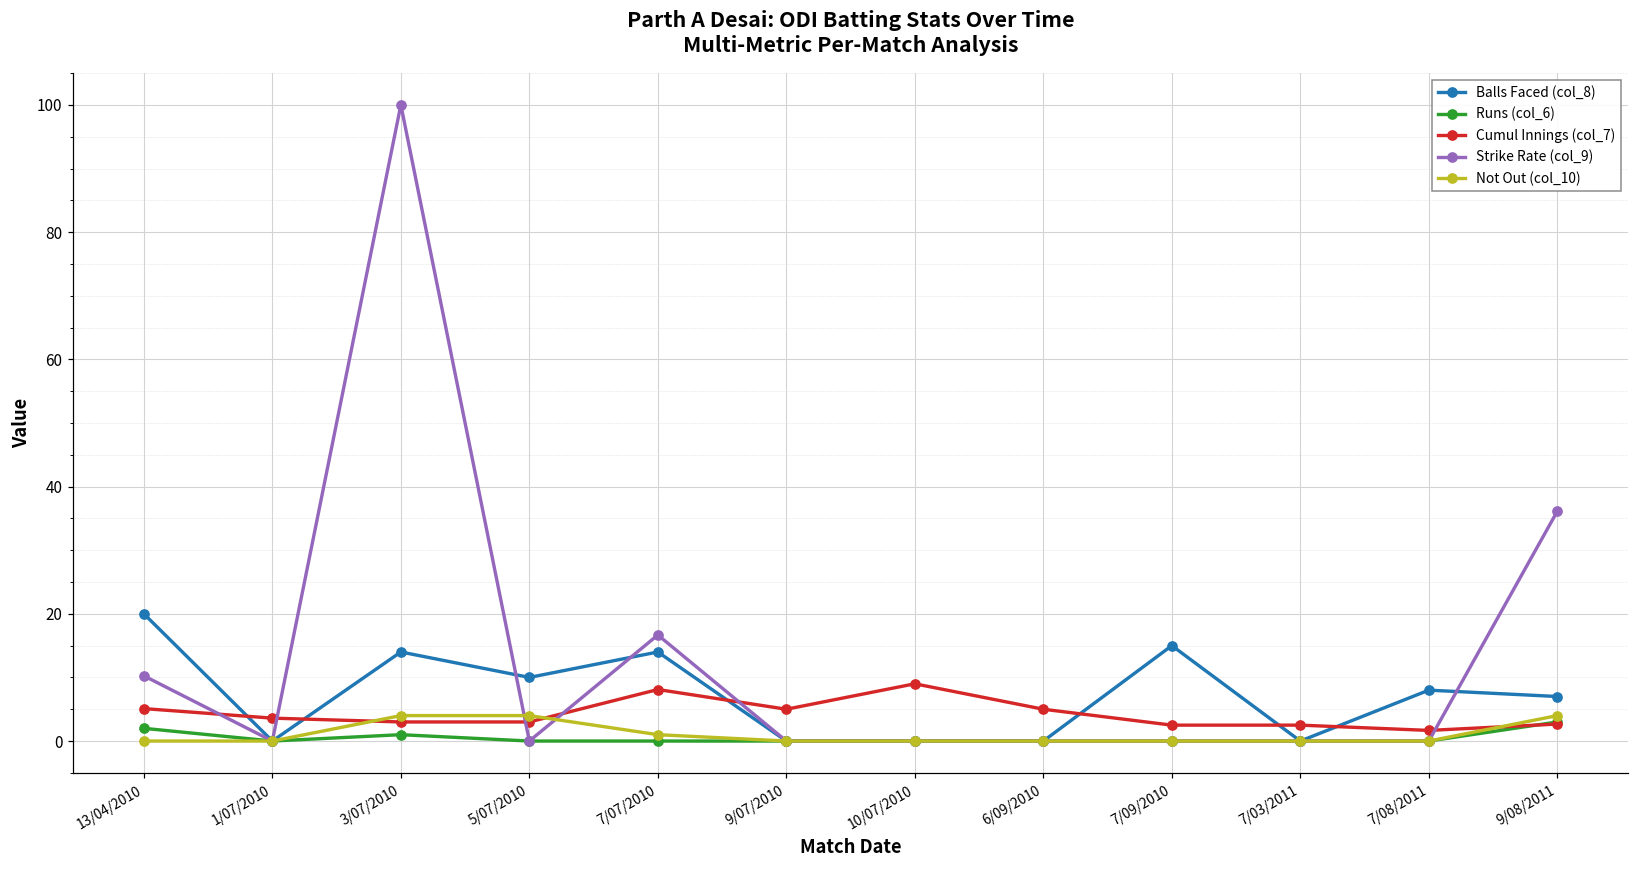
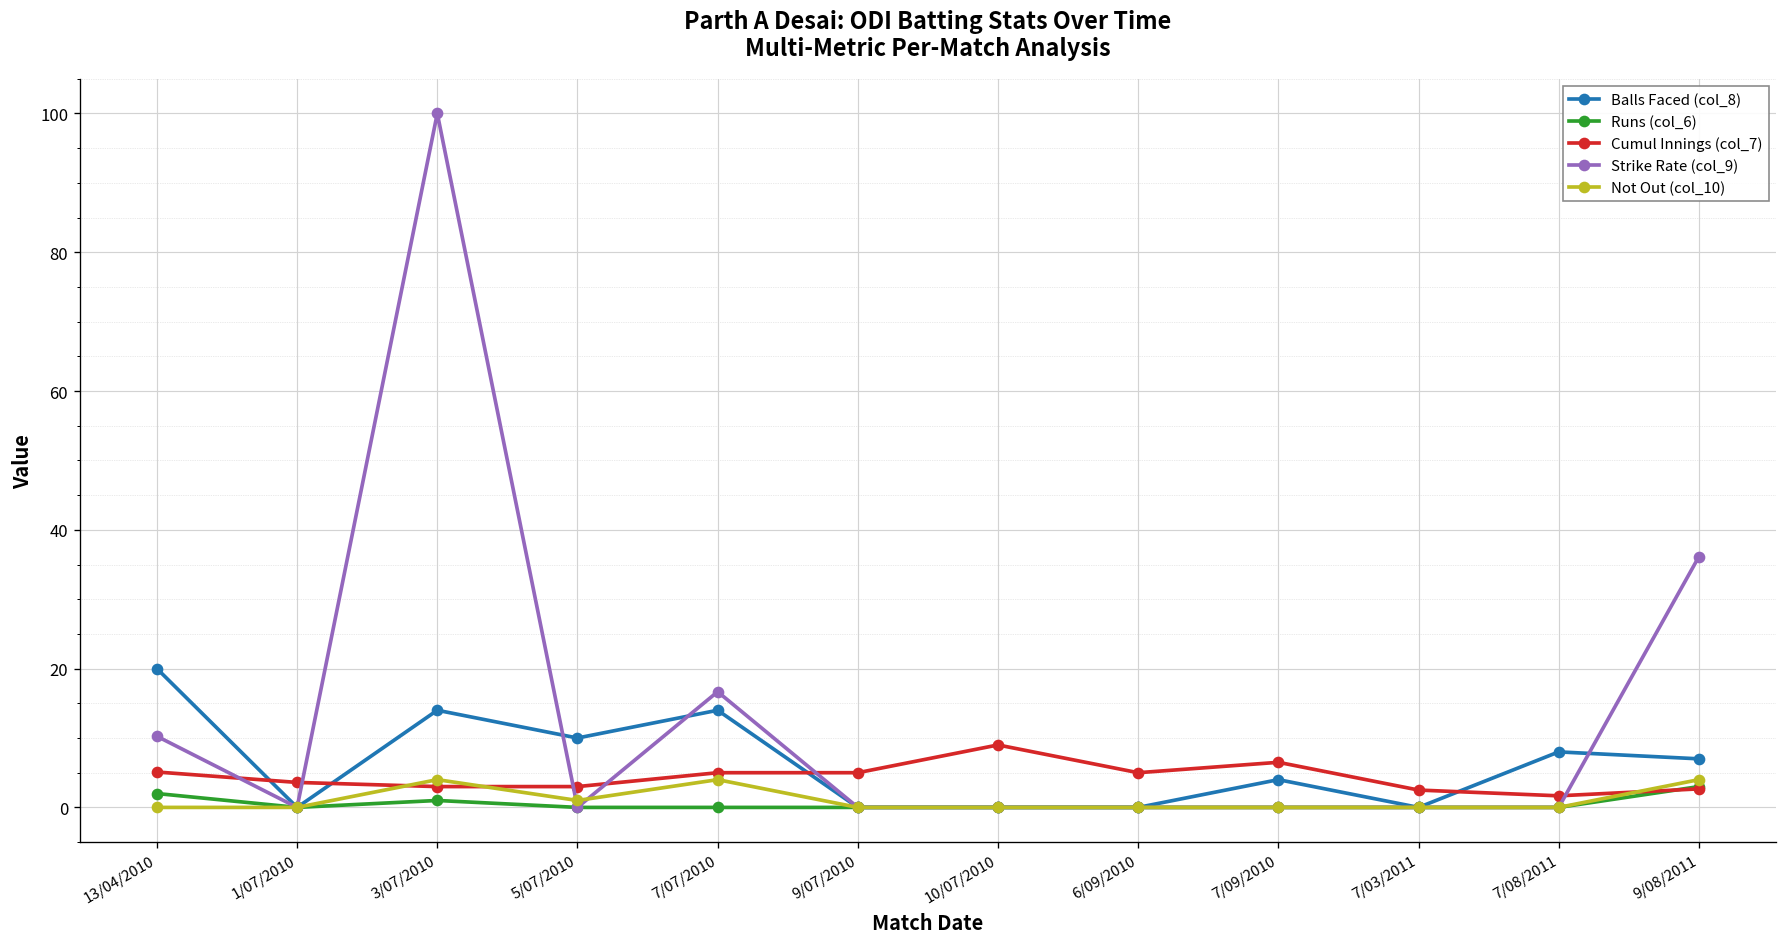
Not Out (col_10), 5/07/2010: 4 -> 1
Cumul Innings (col_7), 7/07/2010: 8 -> 5
Not Out (col_10), 7/07/2010: 1 -> 4
Balls Faced (col_8), 7/09/2010: 15 -> 4
Cumul Innings (col_7), 7/09/2010: 3 -> 7
